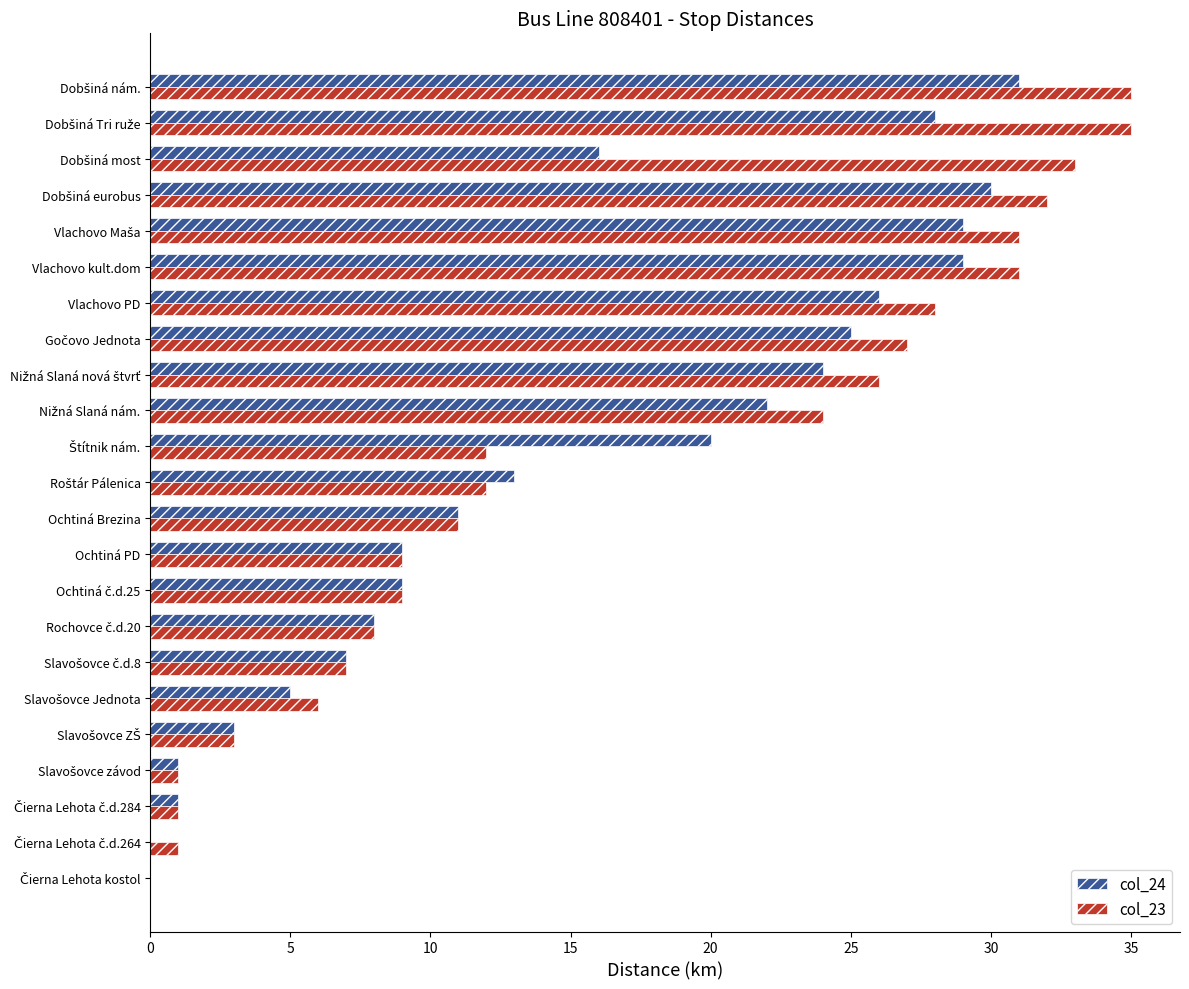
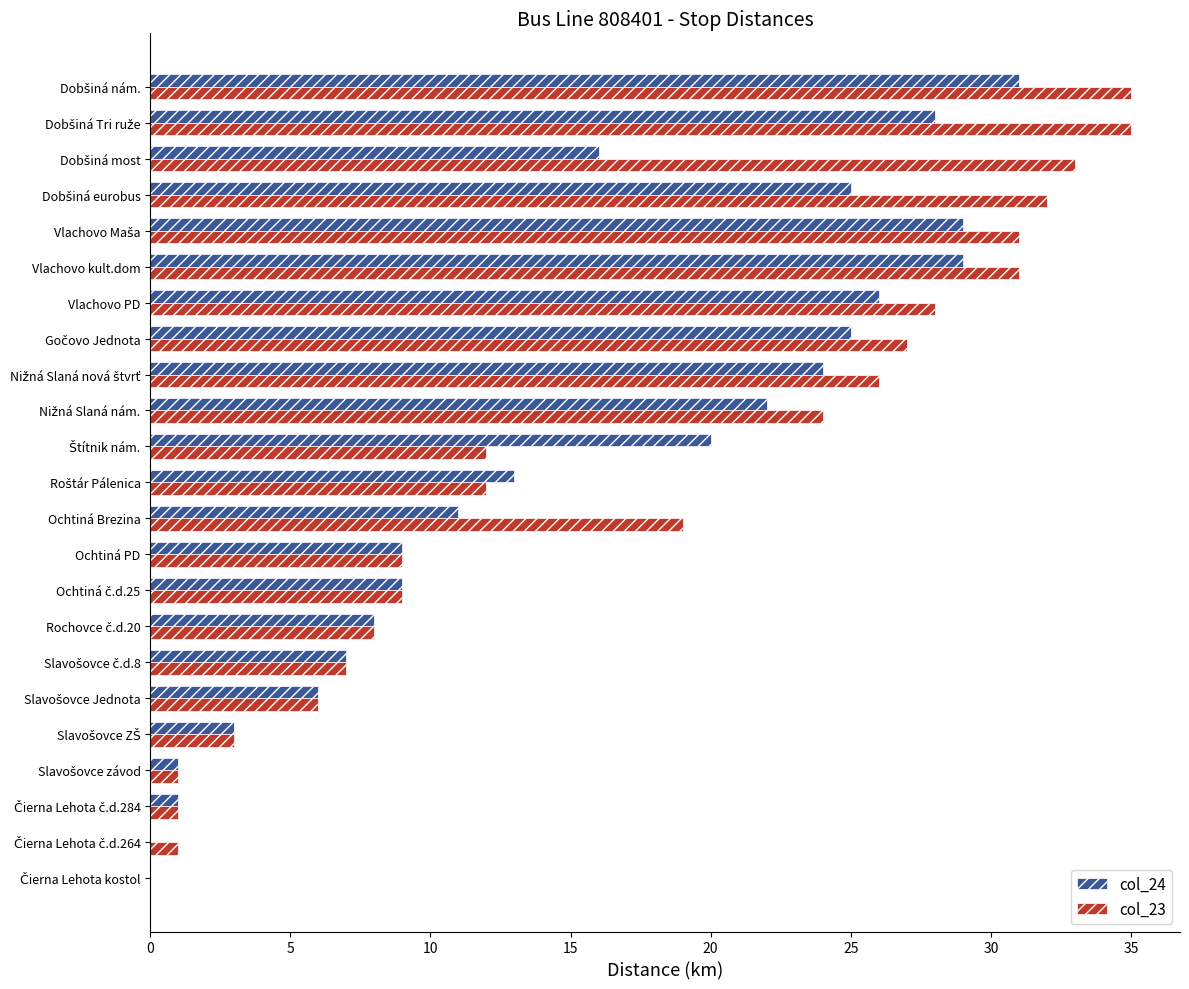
col_24, Dobšiná eurobus: 30 -> 25
col_23, Ochtiná Brezina: 11 -> 19
col_24, Slavošovce Jednota: 5 -> 6
